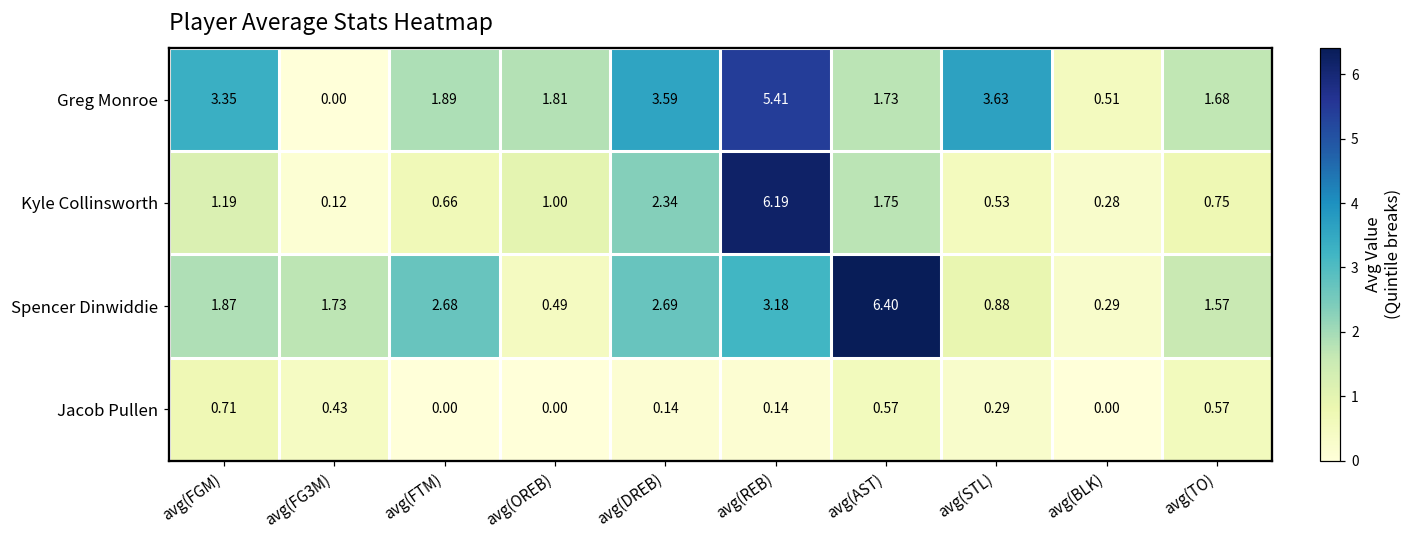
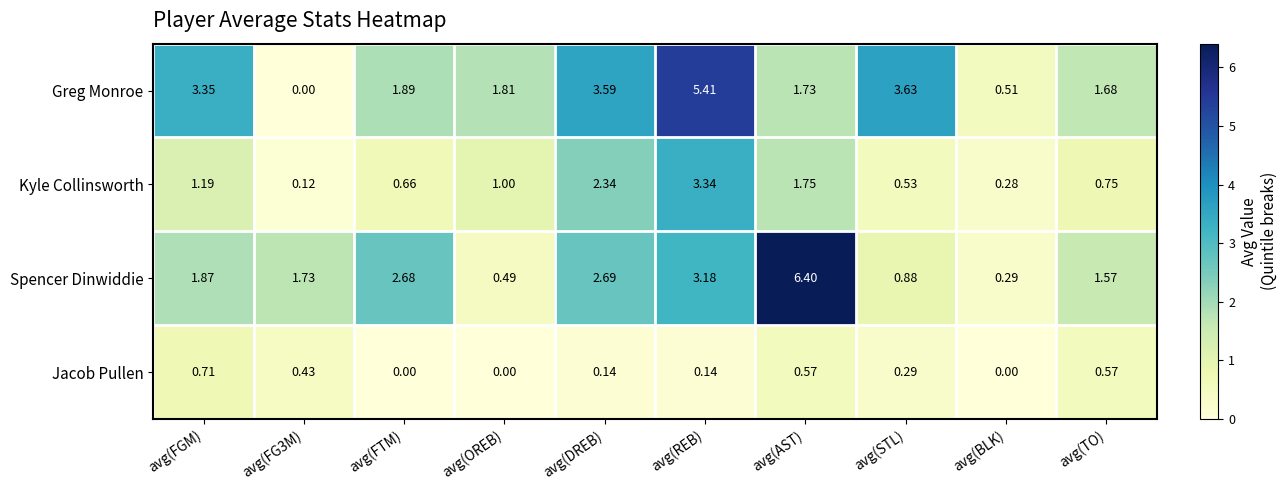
Kyle Collinsworth, avg(REB): 6.19 -> 3.34
